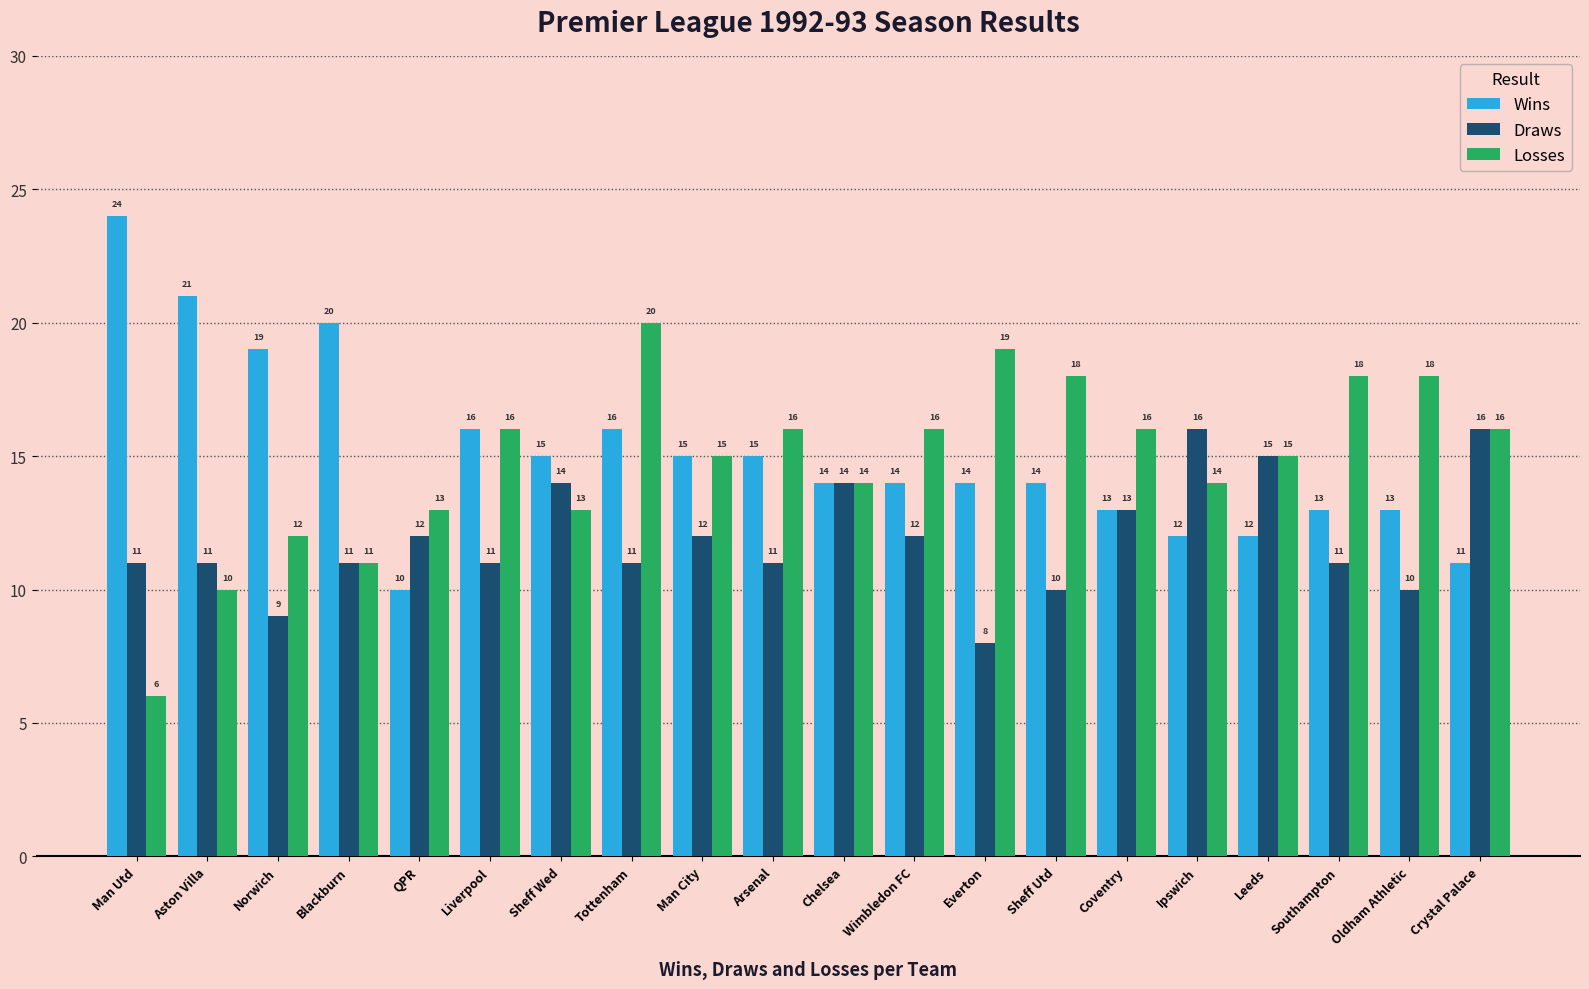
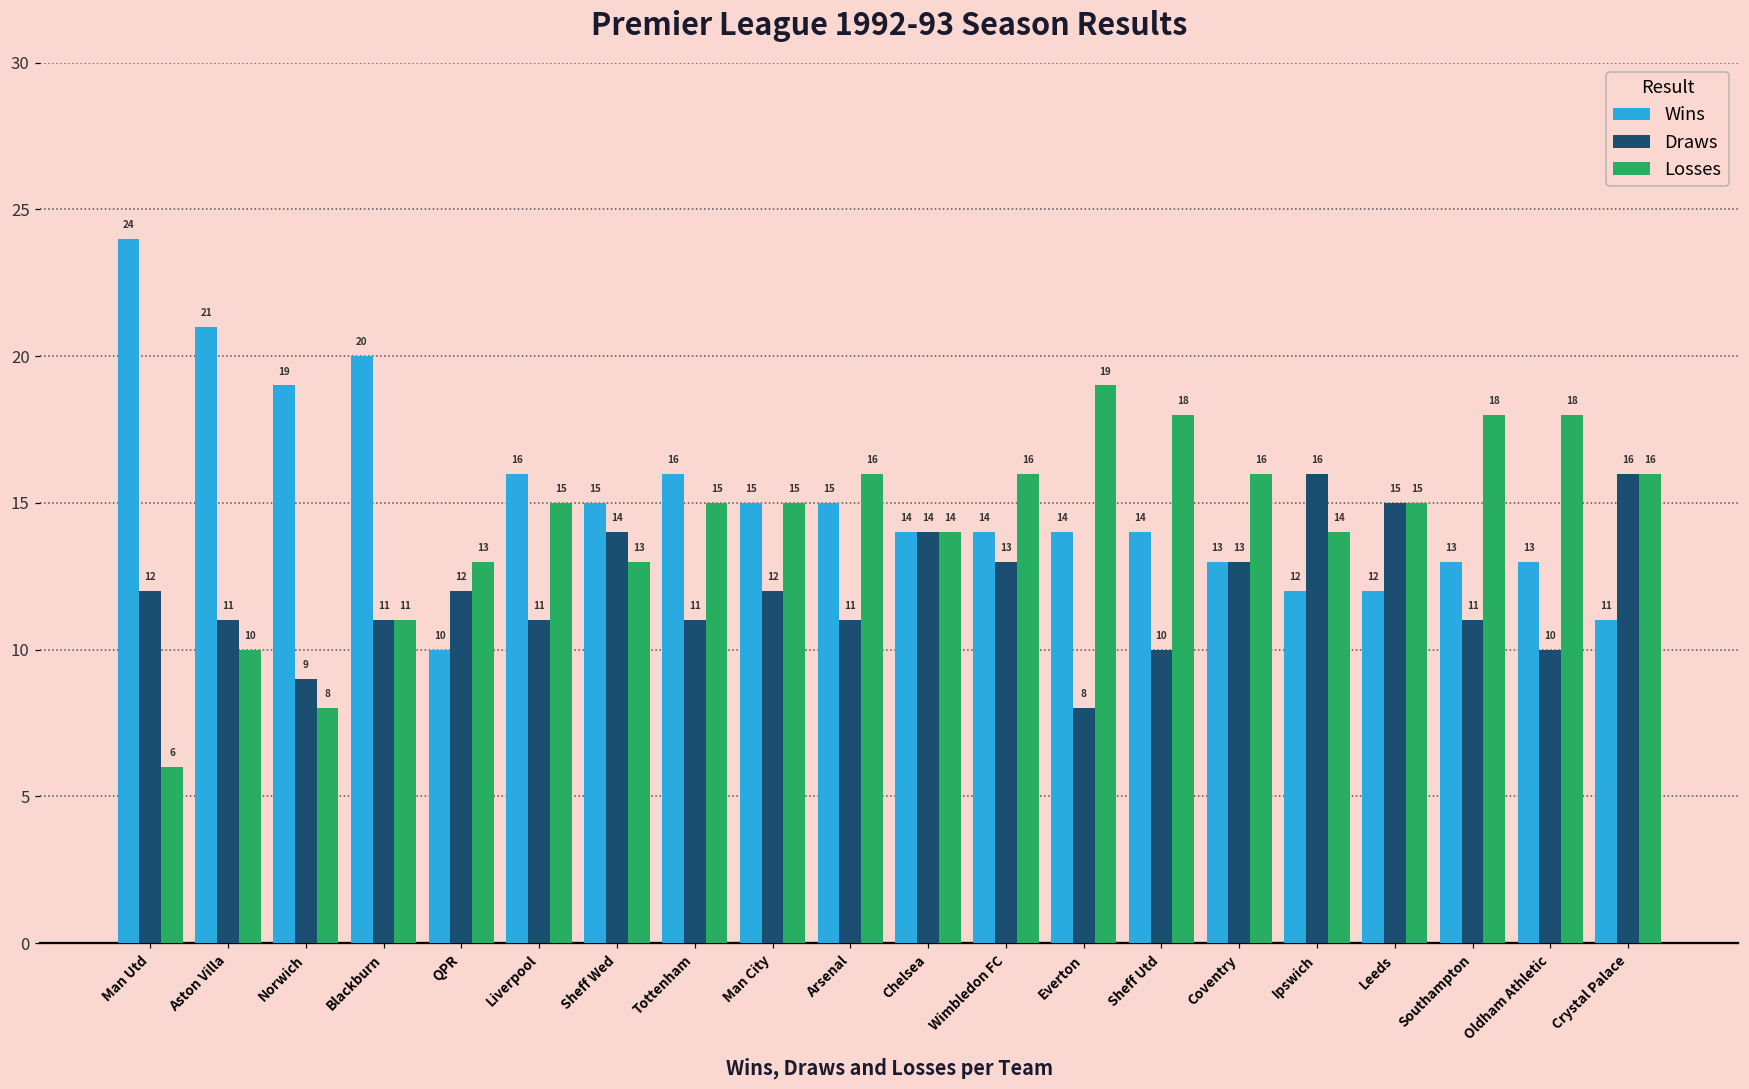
Draws, Man Utd: 11 -> 12
Losses, Norwich: 12 -> 8
Losses, Liverpool: 16 -> 15
Losses, Tottenham: 20 -> 15
Draws, Wimbledon FC: 12 -> 13
